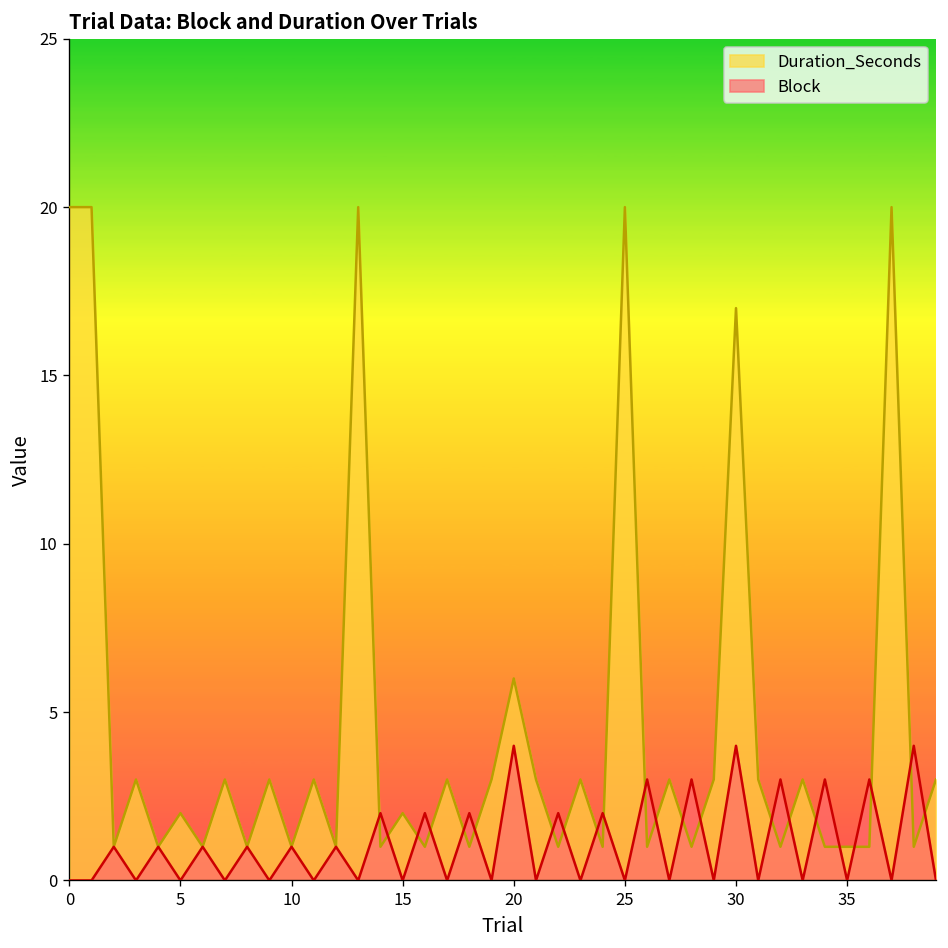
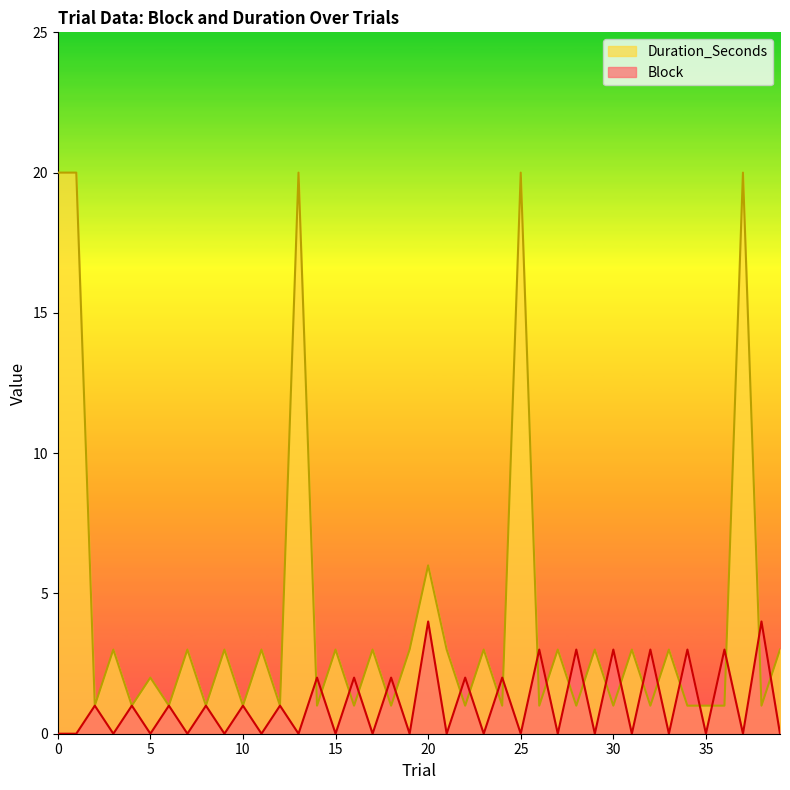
Duration_Seconds, 15: 2 -> 3
Duration_Seconds, 30: 17 -> 1
Block, 30: 4 -> 3
